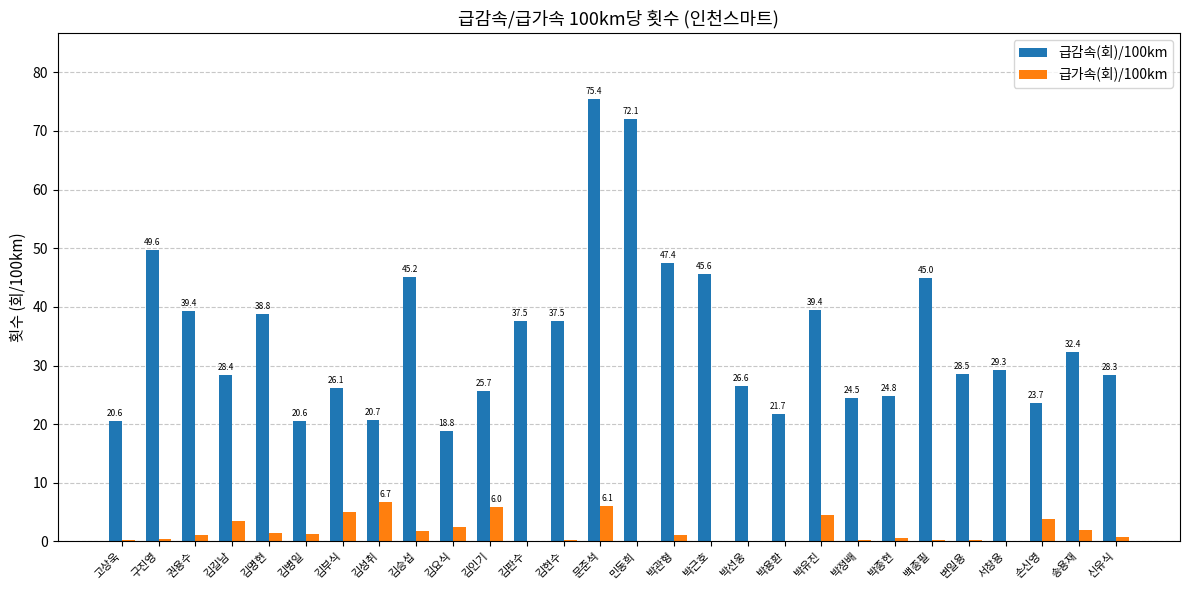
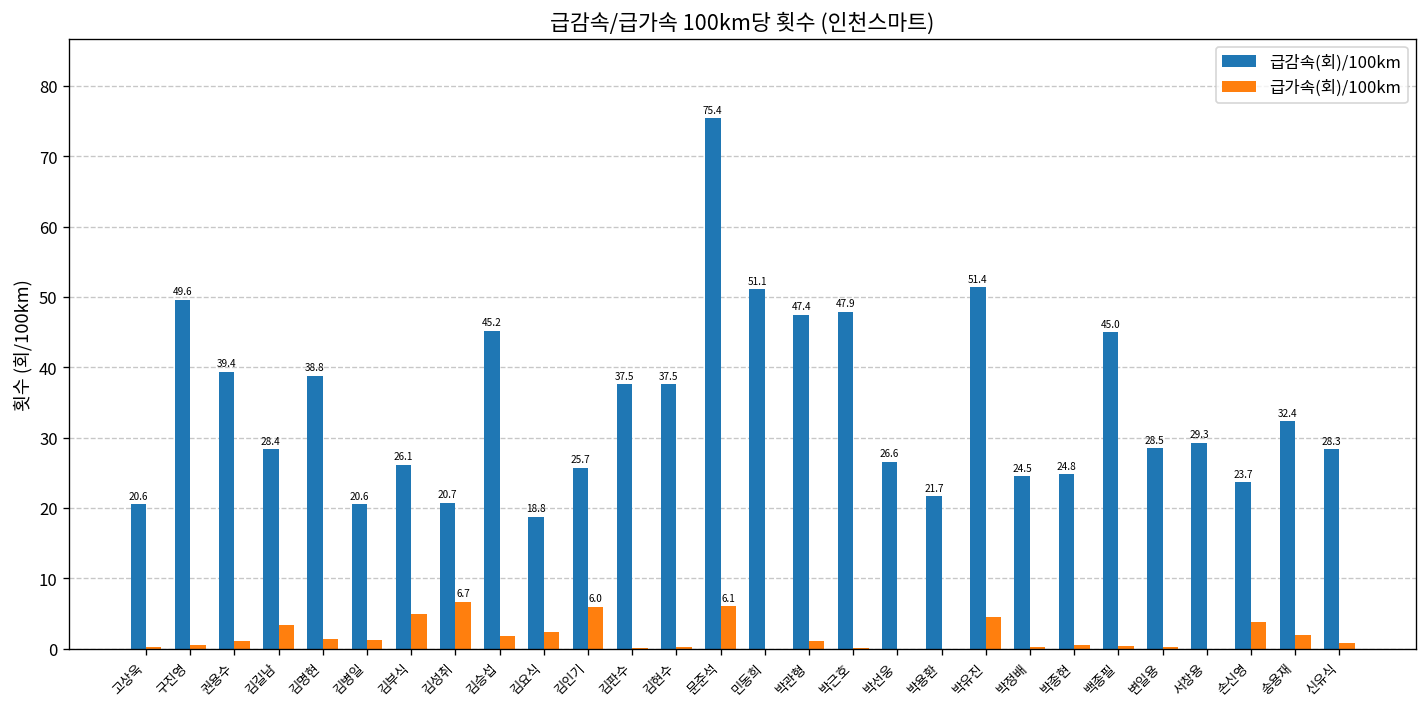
급감속(회)/100km, 민동희: 72.1 -> 51.1
급감속(회)/100km, 박근호: 45.6 -> 47.9
급감속(회)/100km, 박유진: 39.4 -> 51.4
